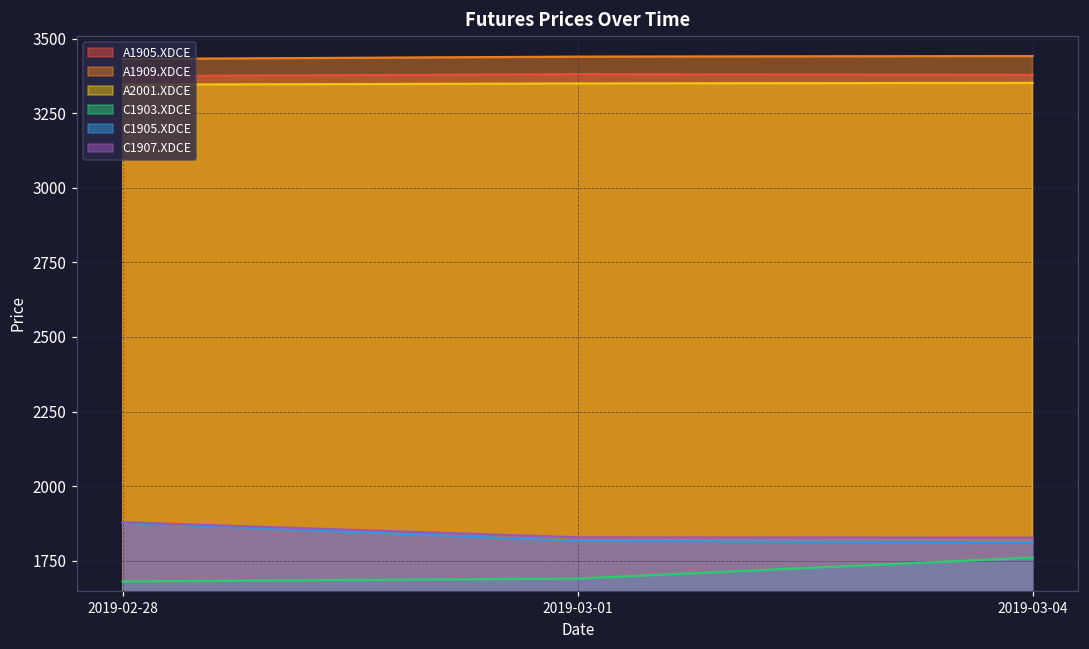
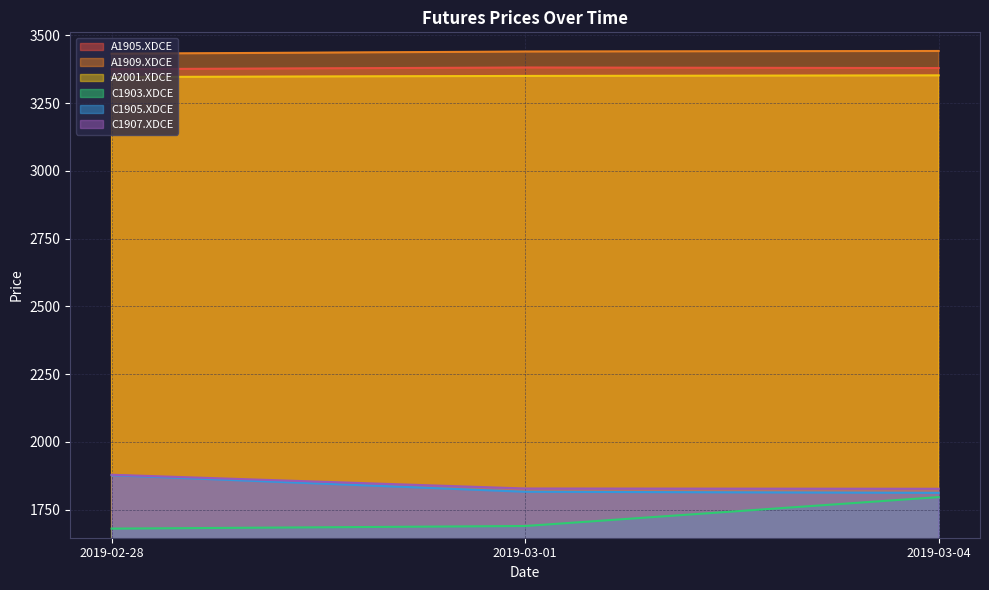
C1903.XDCE, 2019-03-04: 1760 -> 1800
